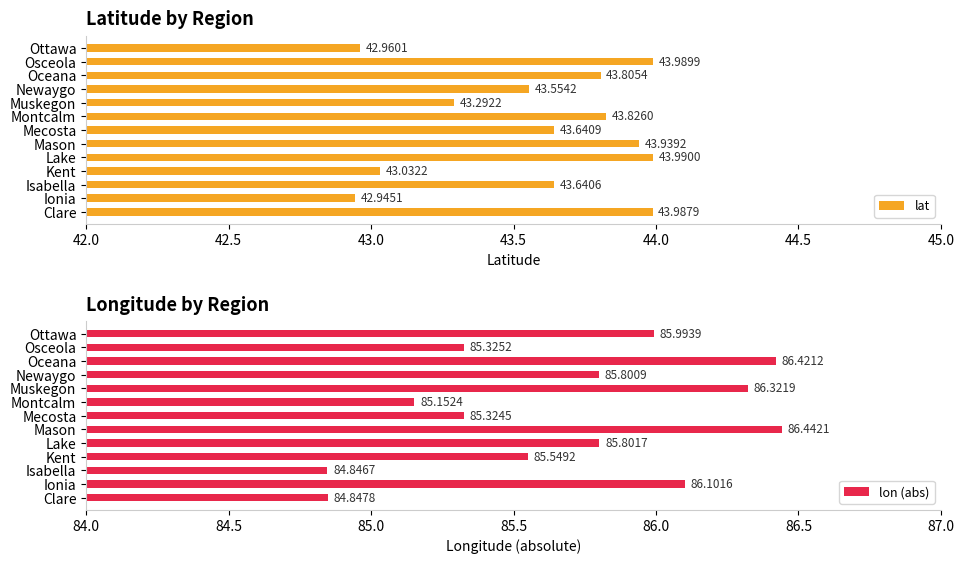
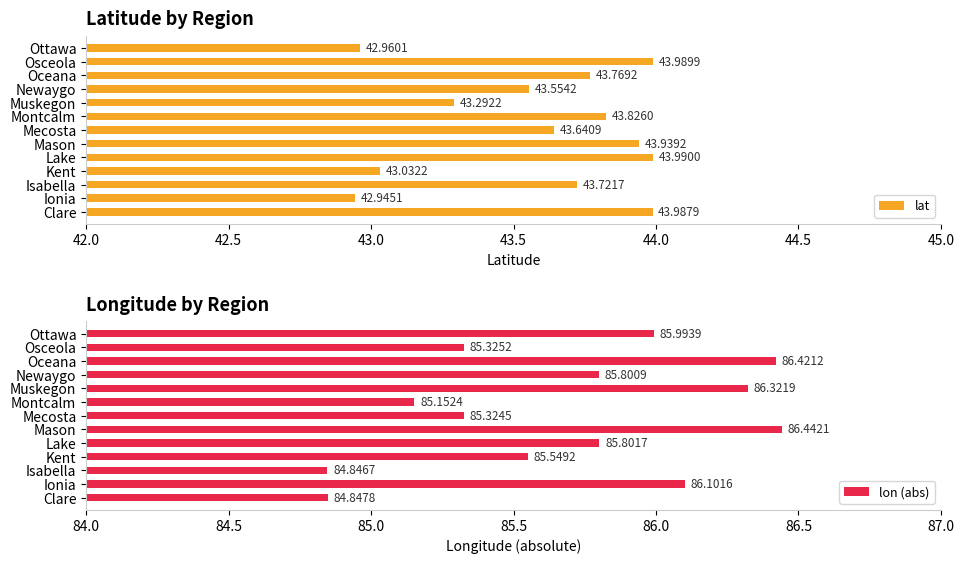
Latitude by Region, Oceana: 43.8054 -> 43.7692
Latitude by Region, Isabella: 43.6406 -> 43.7217
